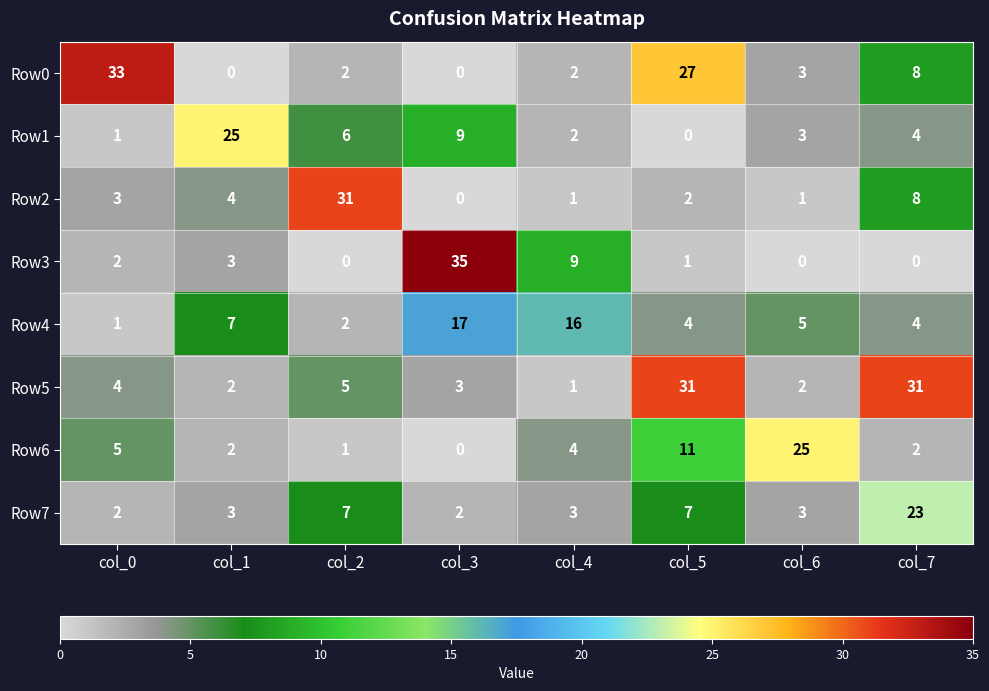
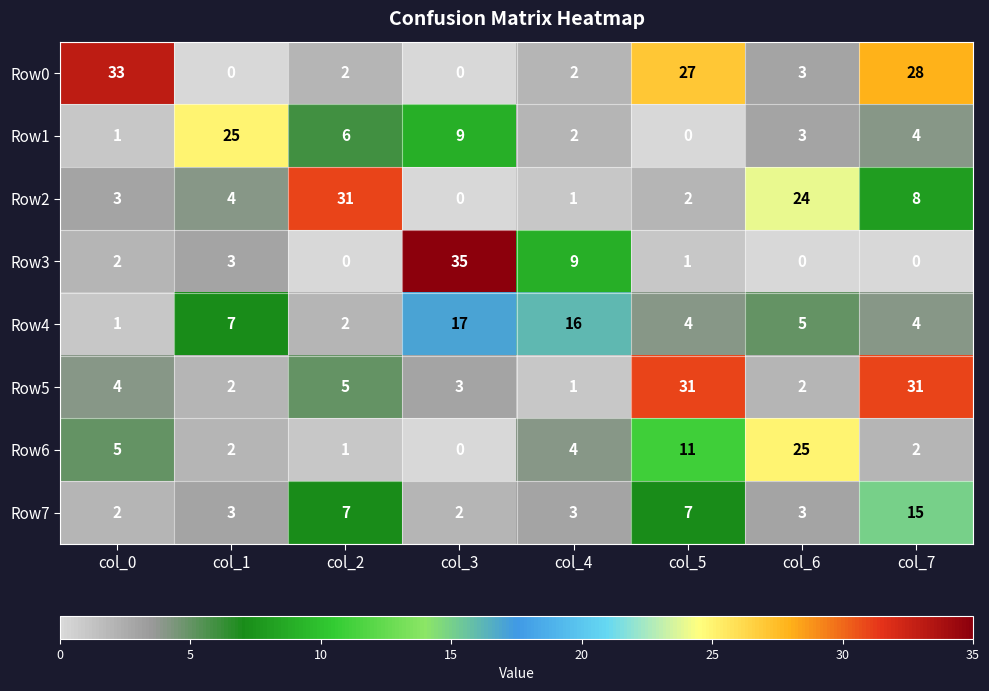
Row0, col_7: 8 -> 28
Row2, col_6: 1 -> 24
Row7, col_7: 23 -> 15
